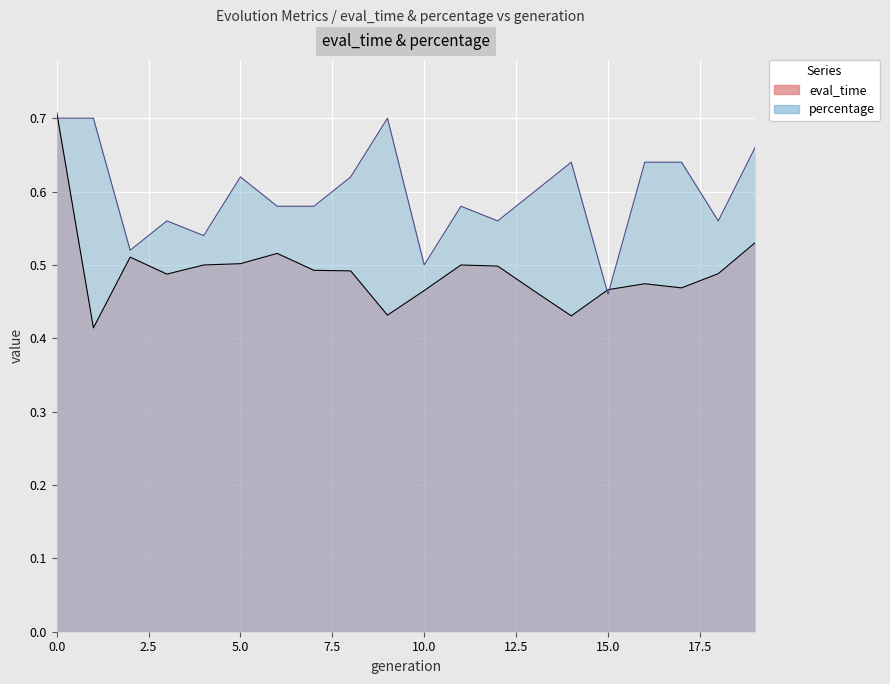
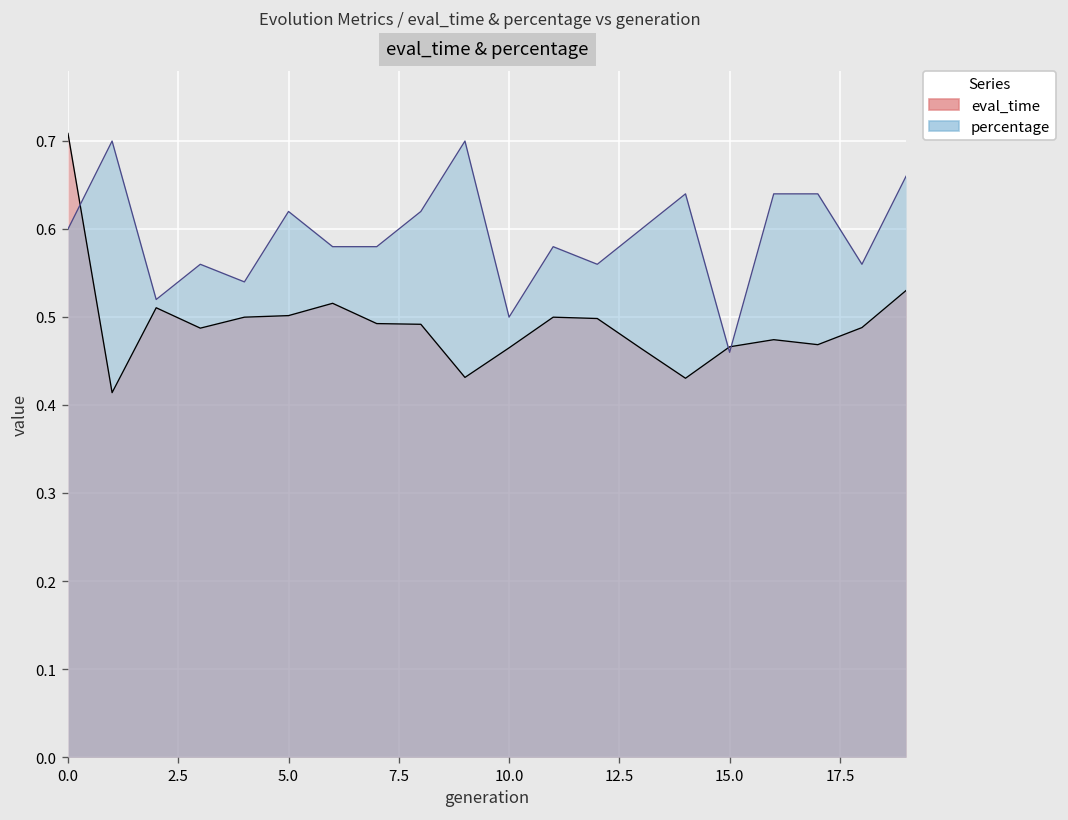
percentage, 0.0: 0.7 -> 0.6
